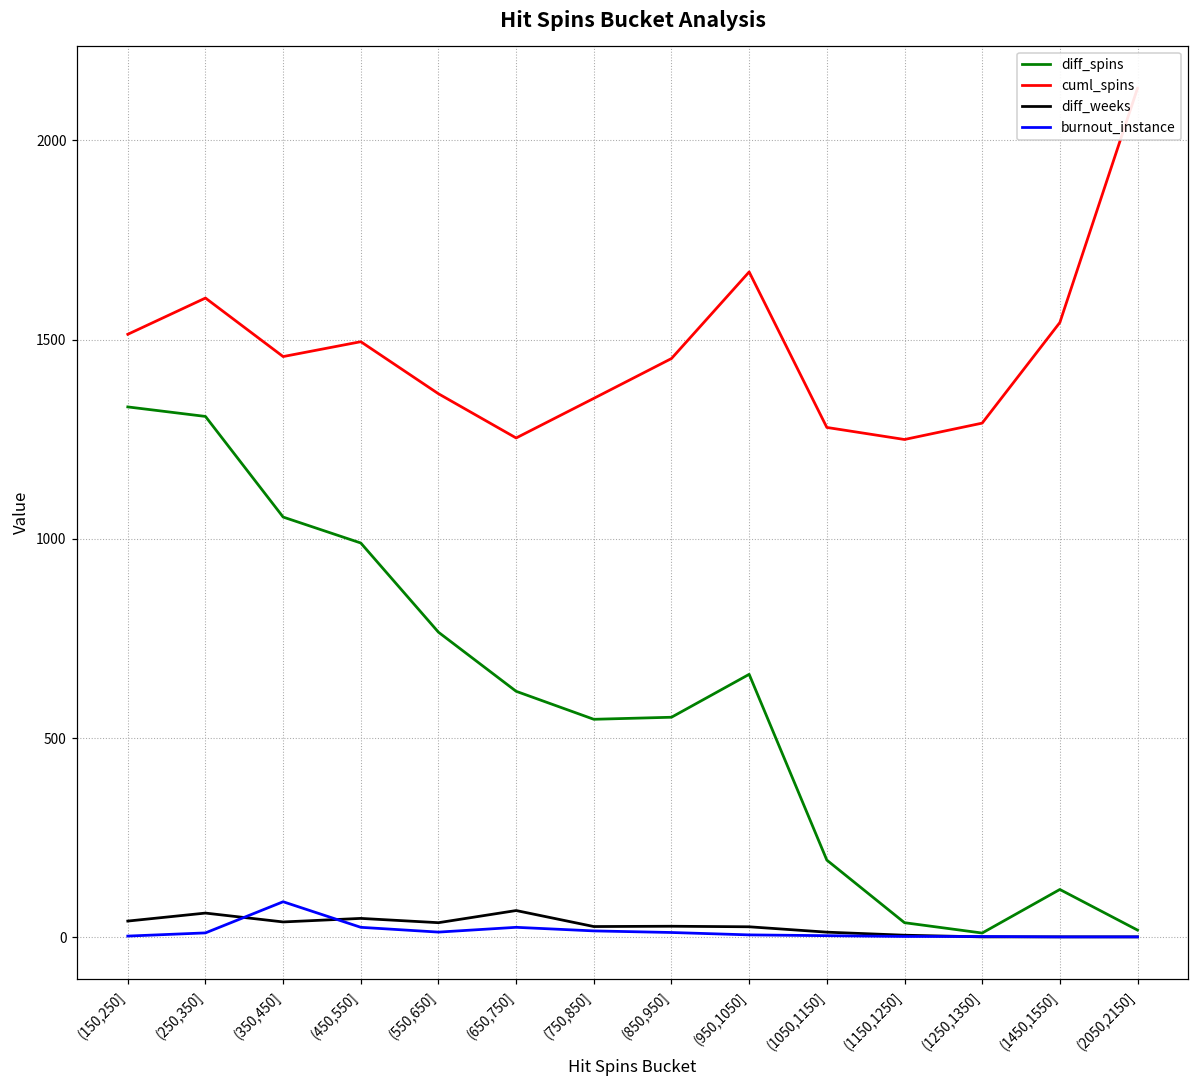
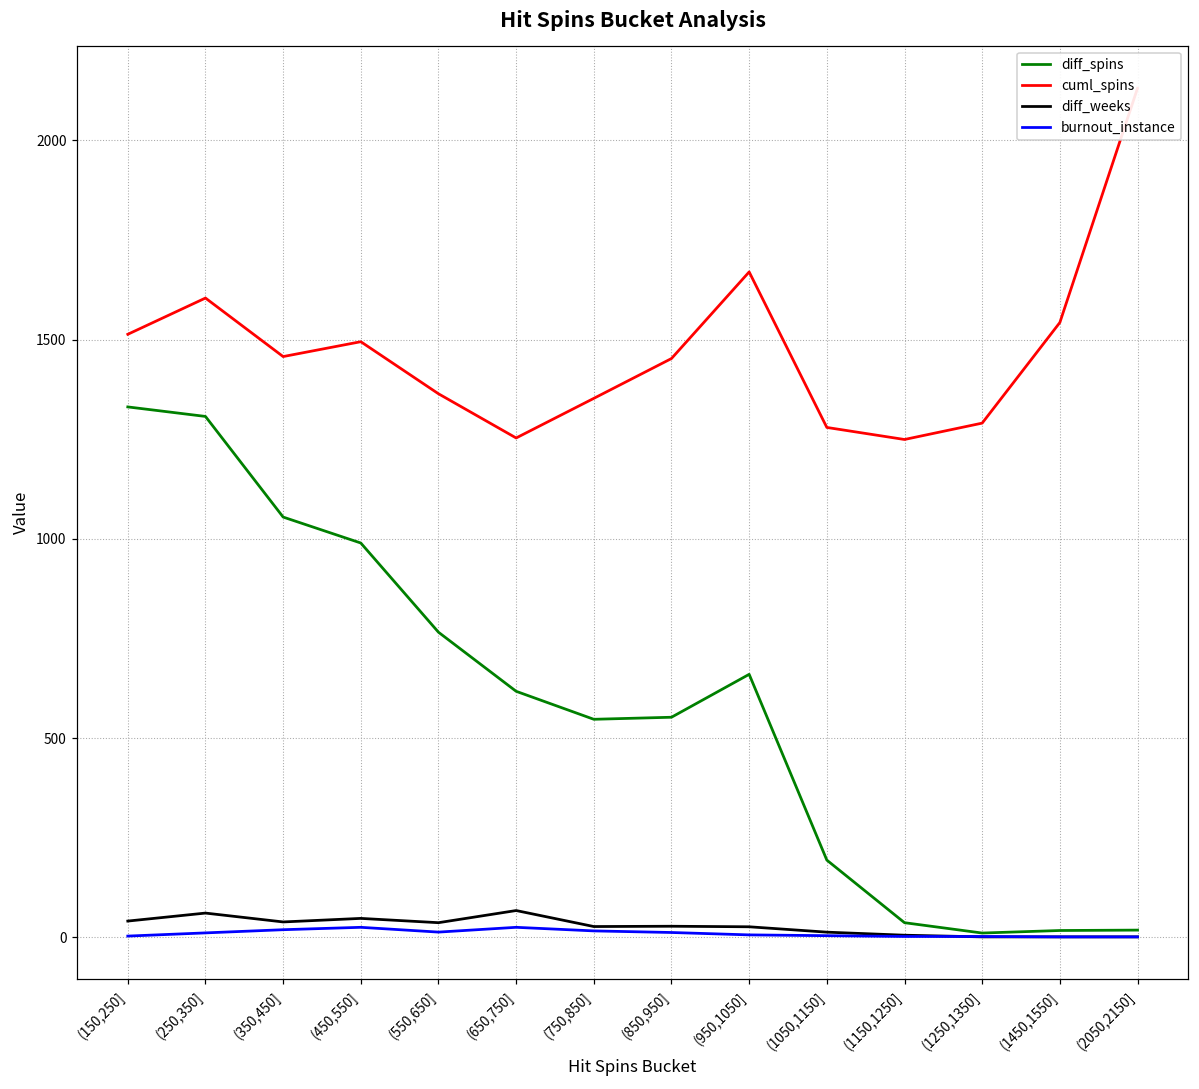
burnout_instance, (350,450]: 90 -> 20
diff_spins, (1450,1550]: 120 -> 20
